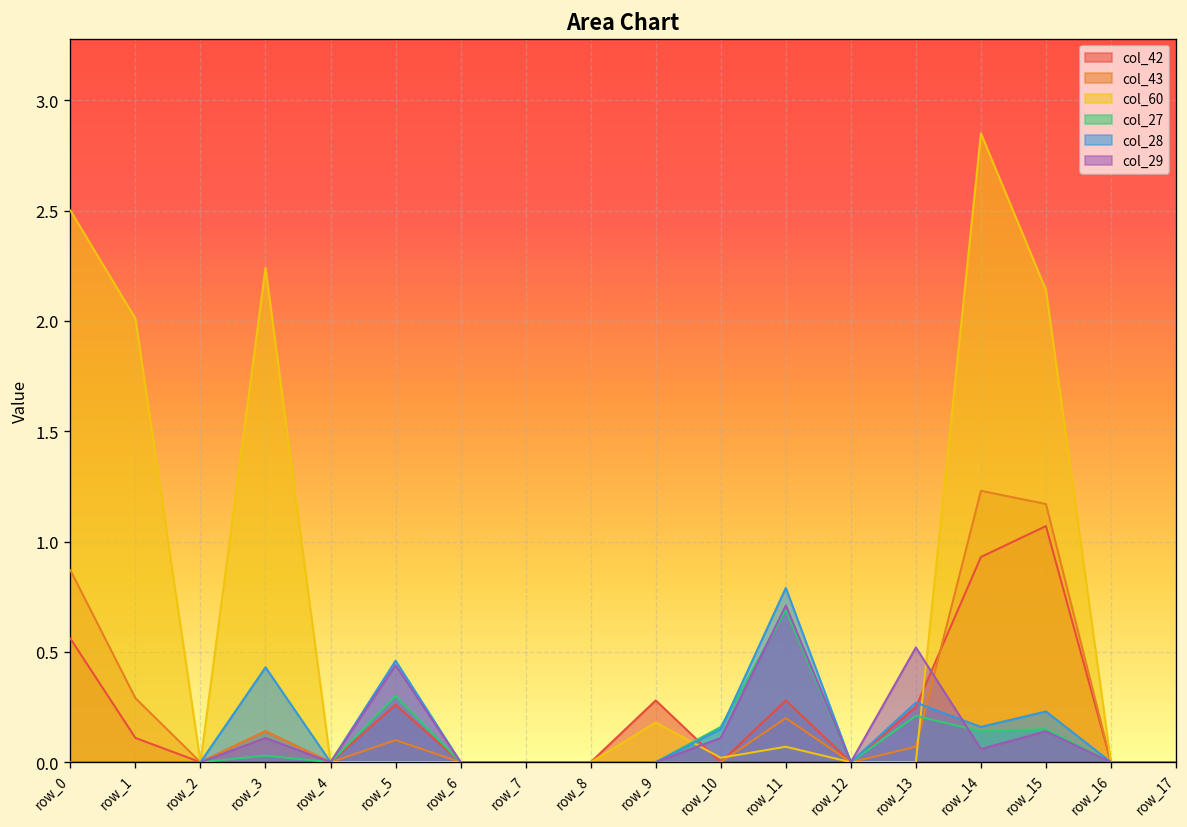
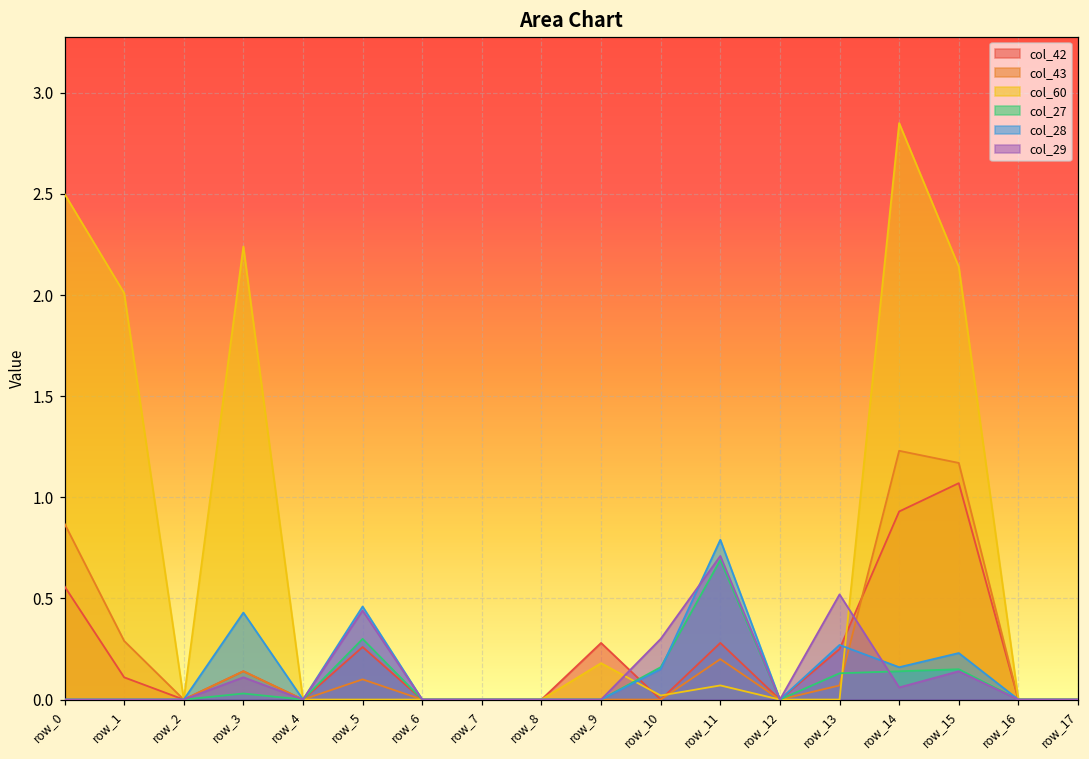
col_29, row_10: 0.11 -> 0.30
col_27, row_13: 0.21 -> 0.13
